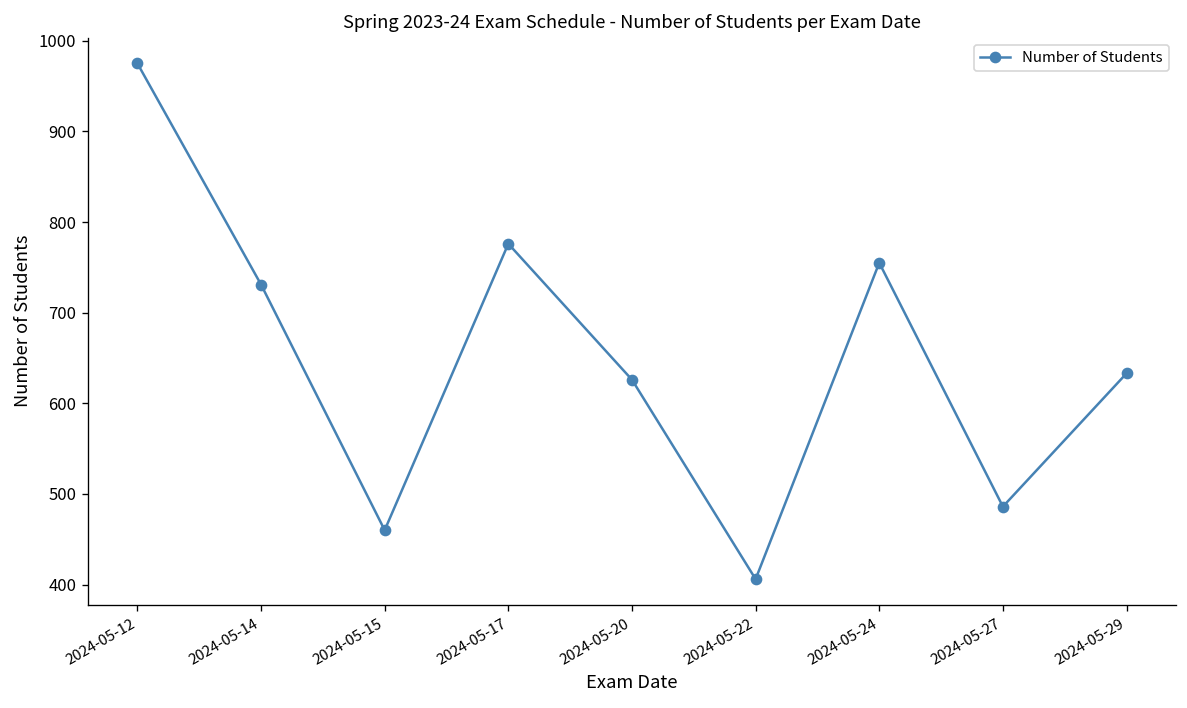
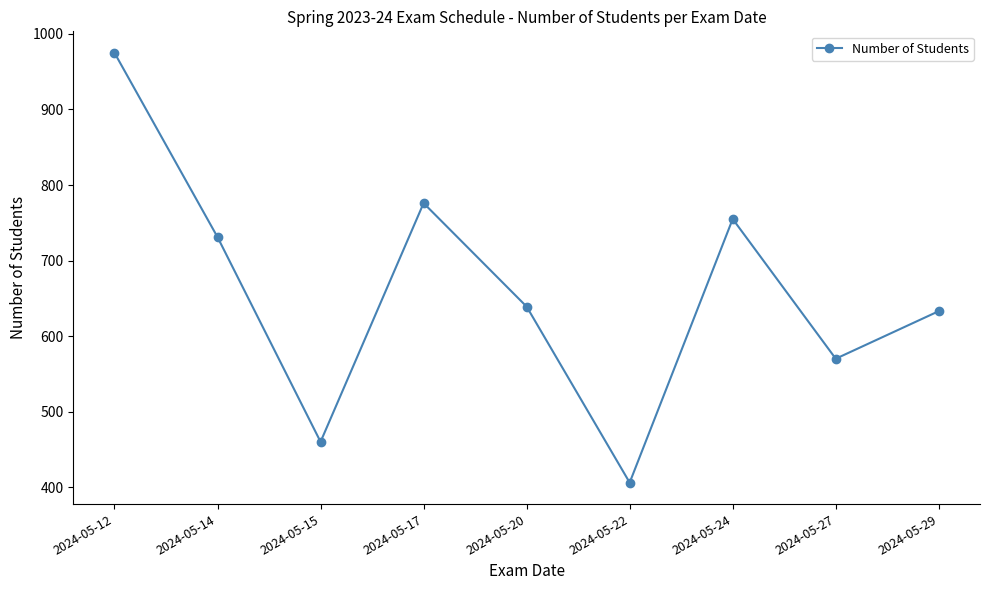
2024-05-20: 630 -> 640
2024-05-27: 490 -> 570
